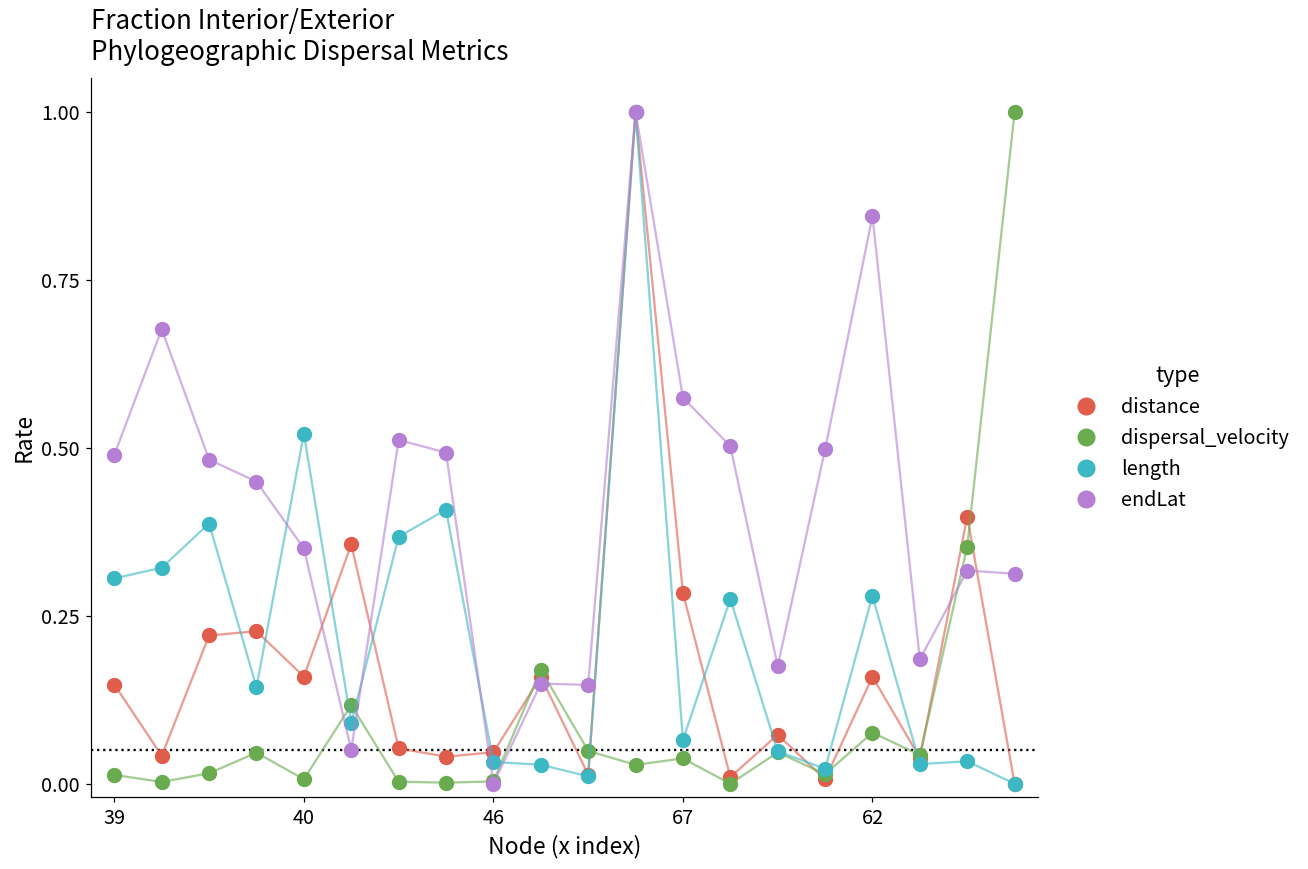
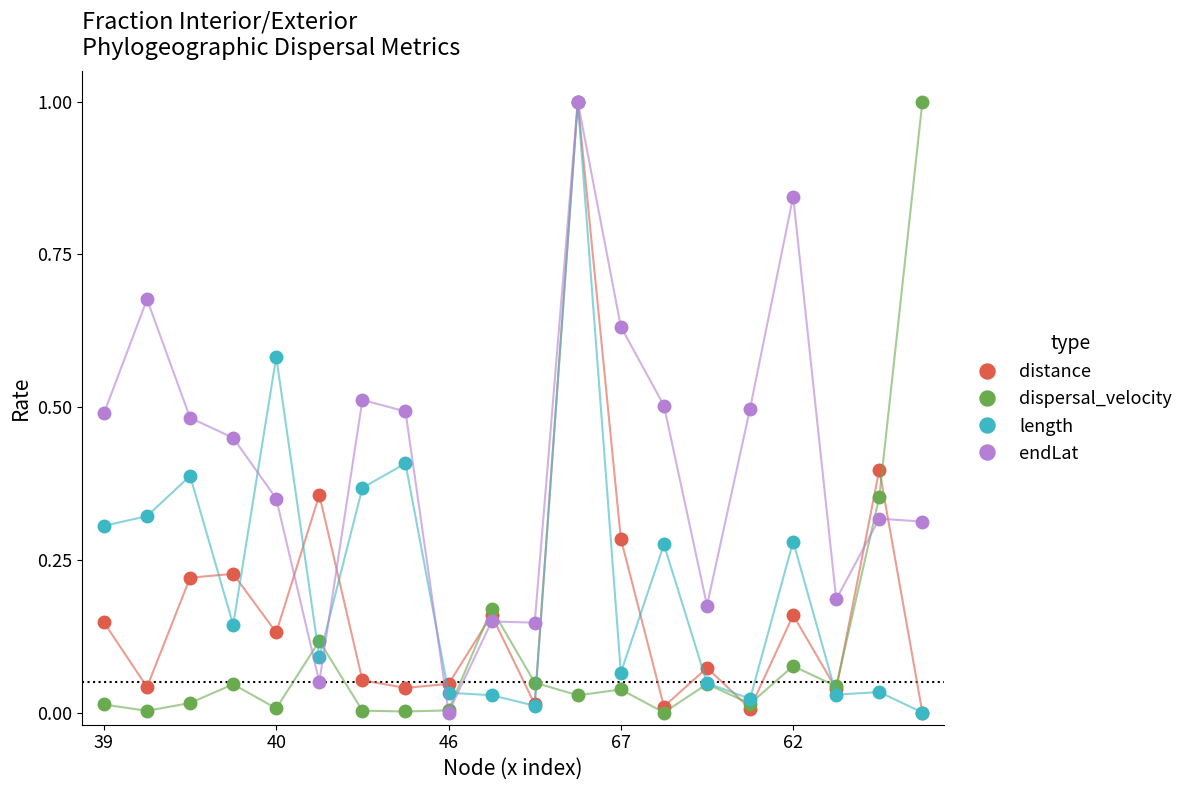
distance, 40: 0.16 -> 0.13
length, 40: 0.52 -> 0.58
endLat, 67: 0.57 -> 0.63
